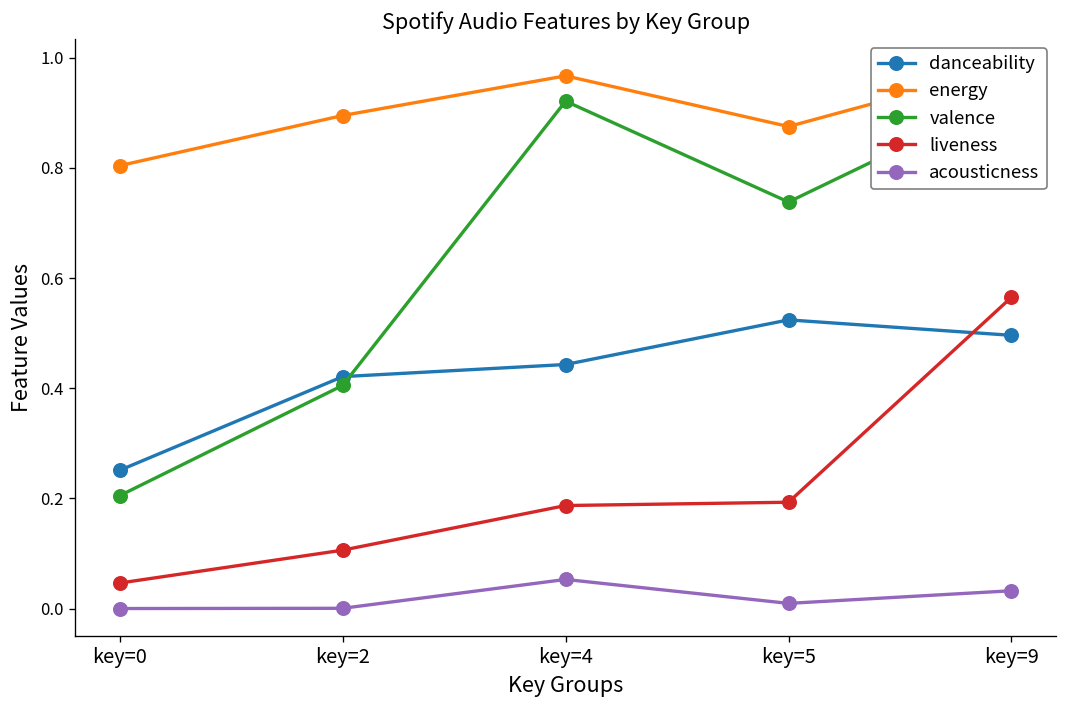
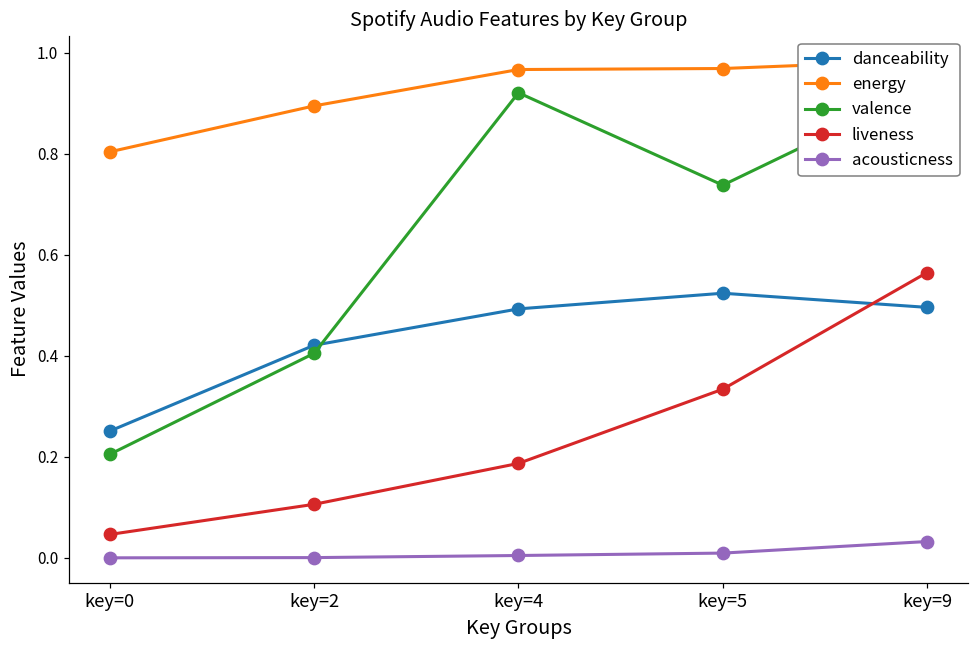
danceability, key=4: 0.44 -> 0.49
acousticness, key=4: 0.05 -> 0.00
energy, key=5: 0.88 -> 0.97
liveness, key=5: 0.19 -> 0.33
